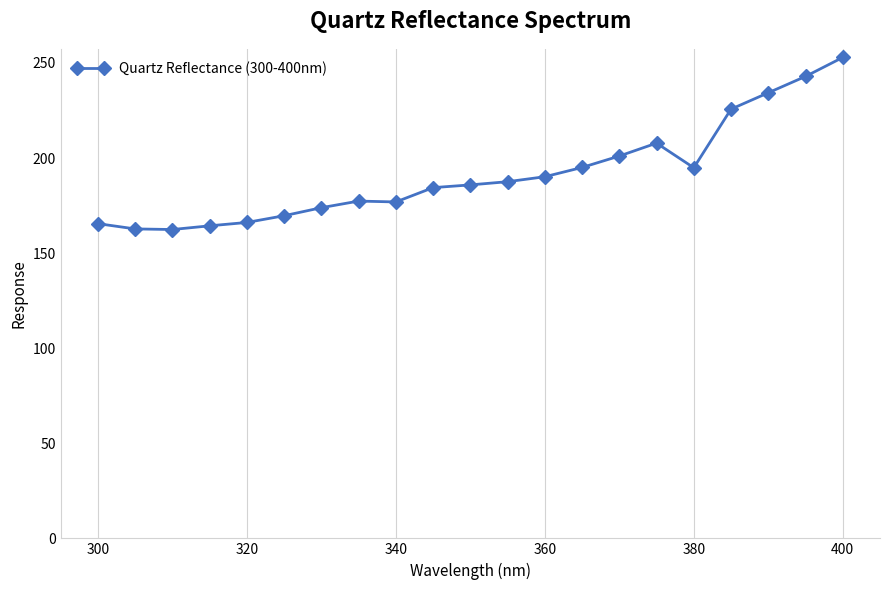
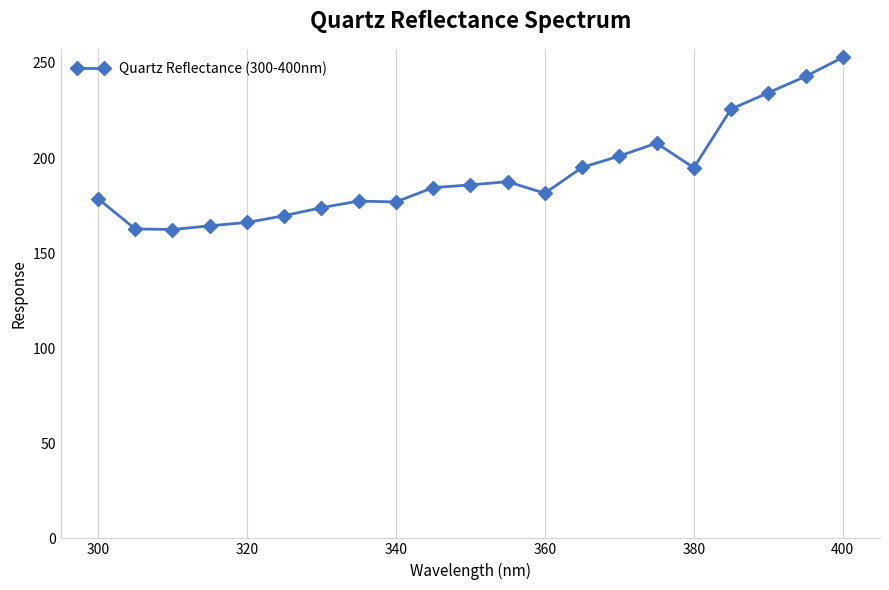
300: 165 -> 179
360: 190 -> 181
